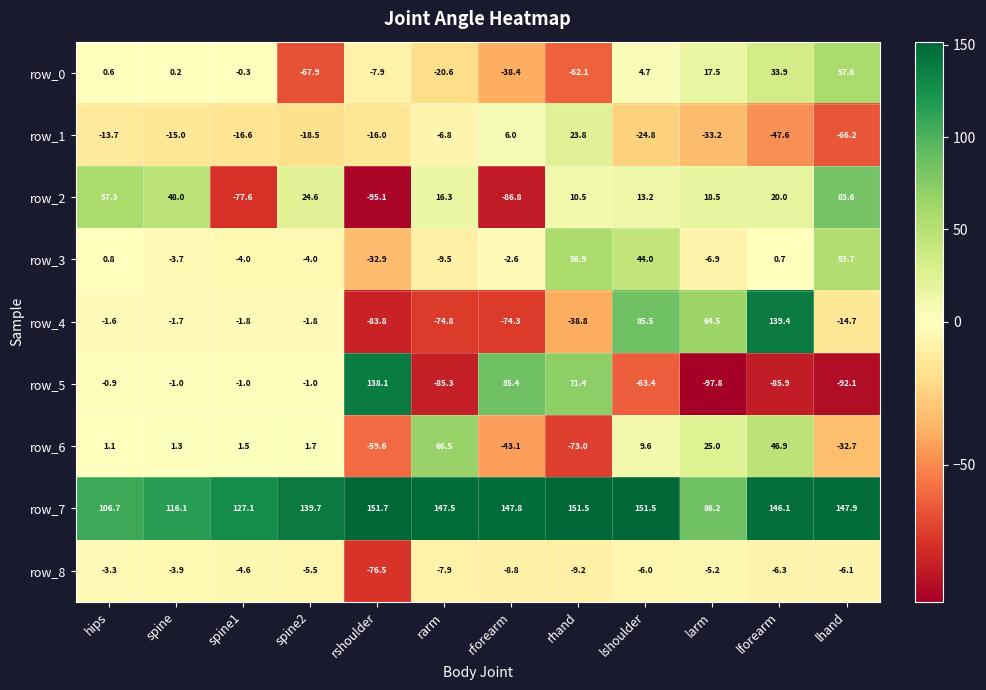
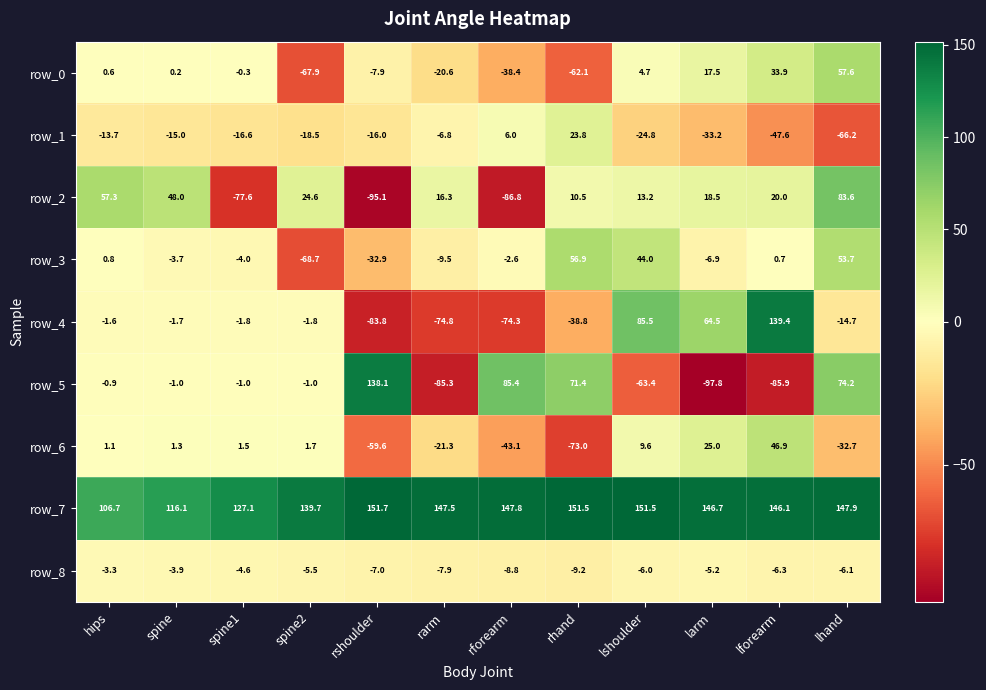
row_3, spine2: -4.0 -> -68.7
row_5, lhand: -92.1 -> 74.2
row_6, rarm: 66.5 -> -21.3
row_7, larm: 86.2 -> 146.7
row_8, rshoulder: -76.5 -> -7.0
